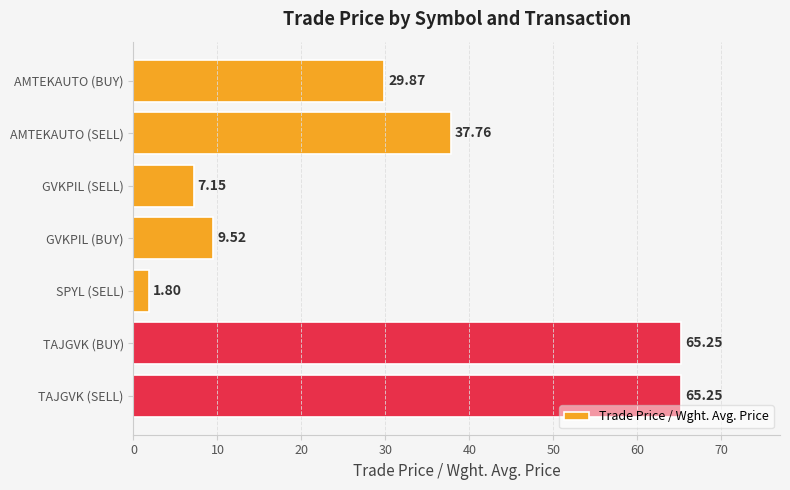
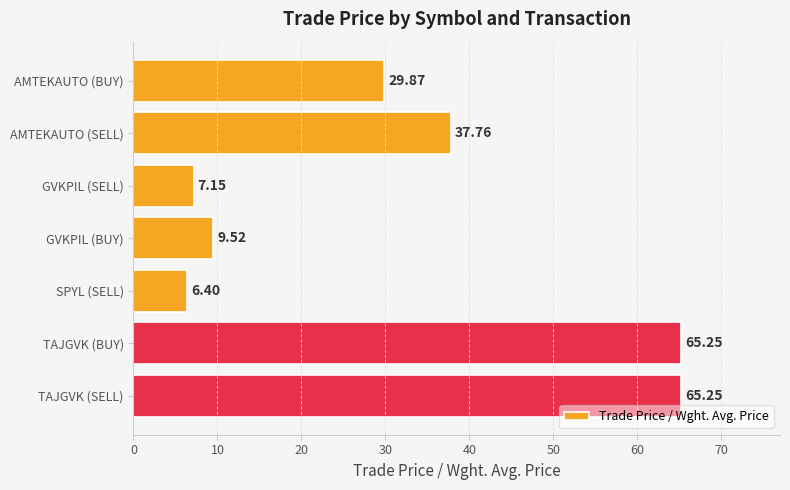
SPYL (SELL): 1.80 -> 6.40
